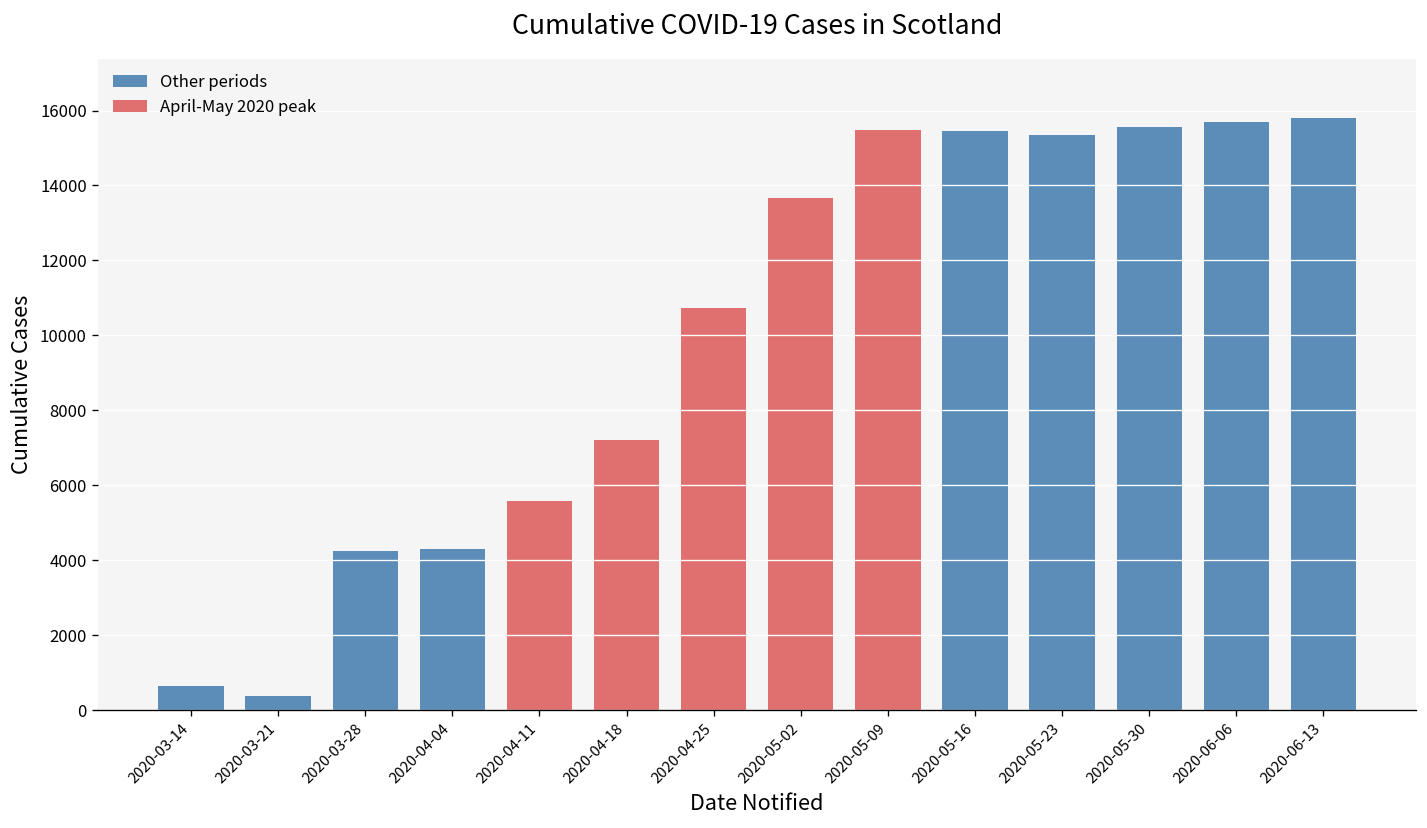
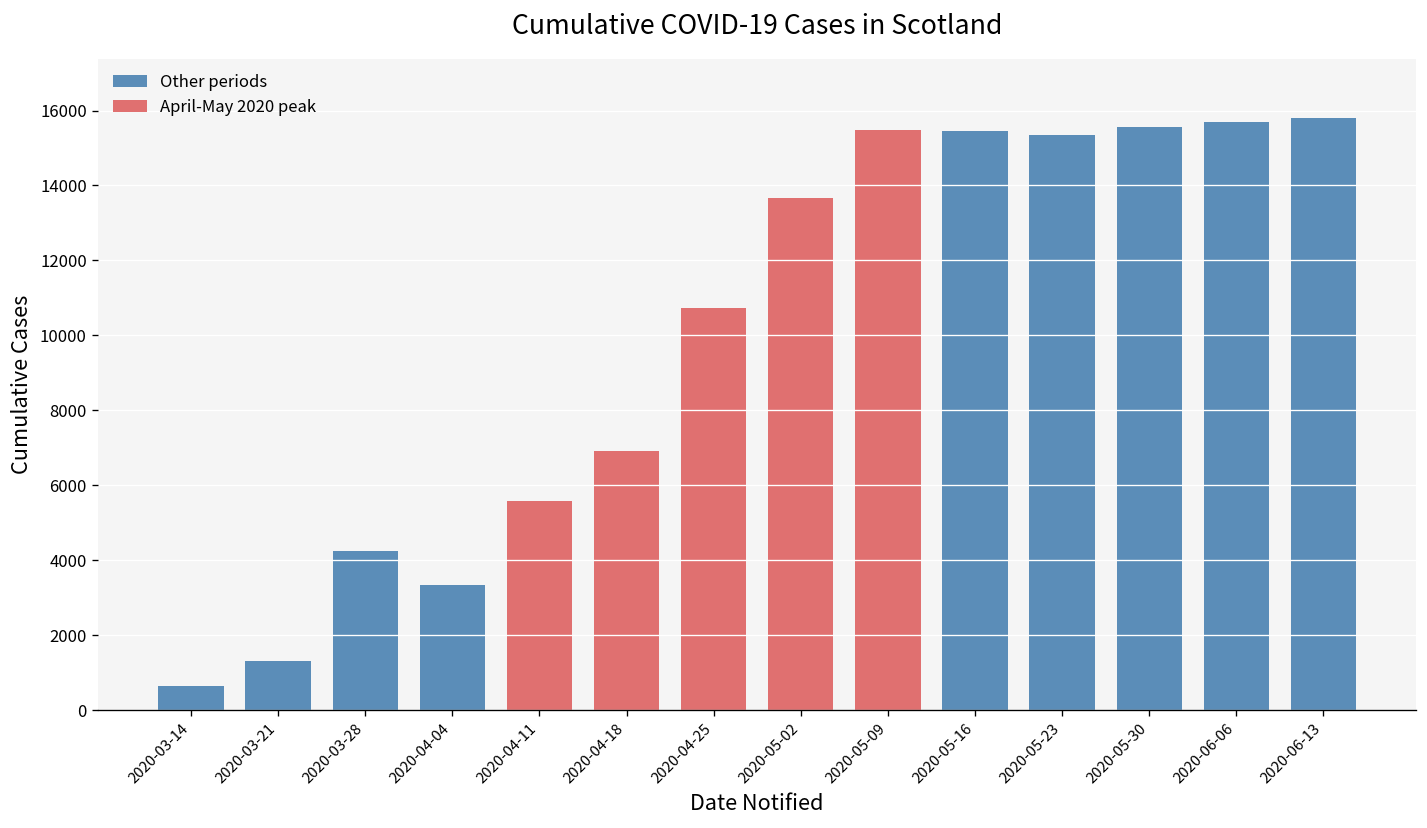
2020-03-21: 400 -> 1300
2020-04-04: 4300 -> 3300
2020-04-18: 7200 -> 6900
